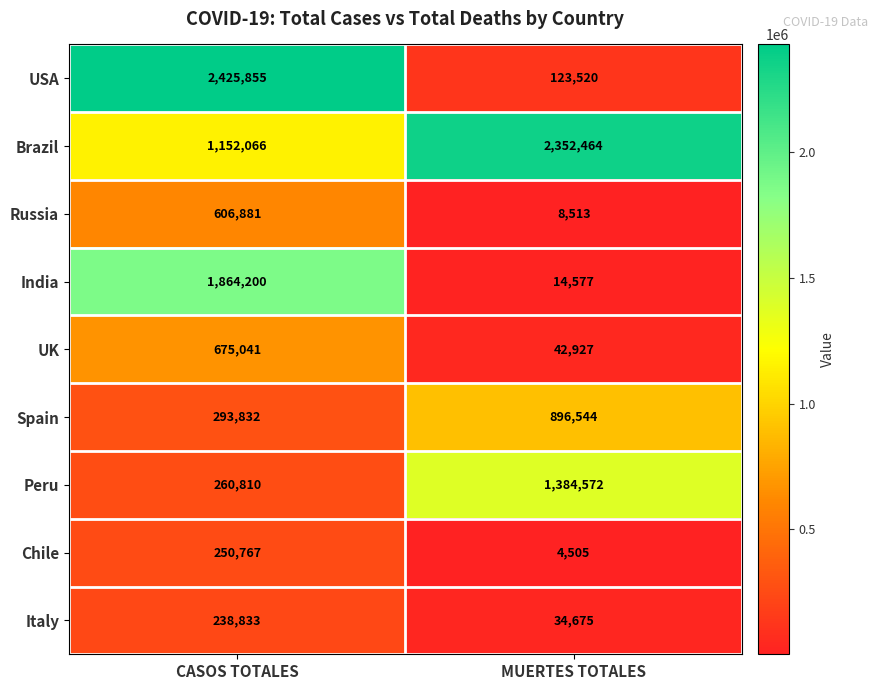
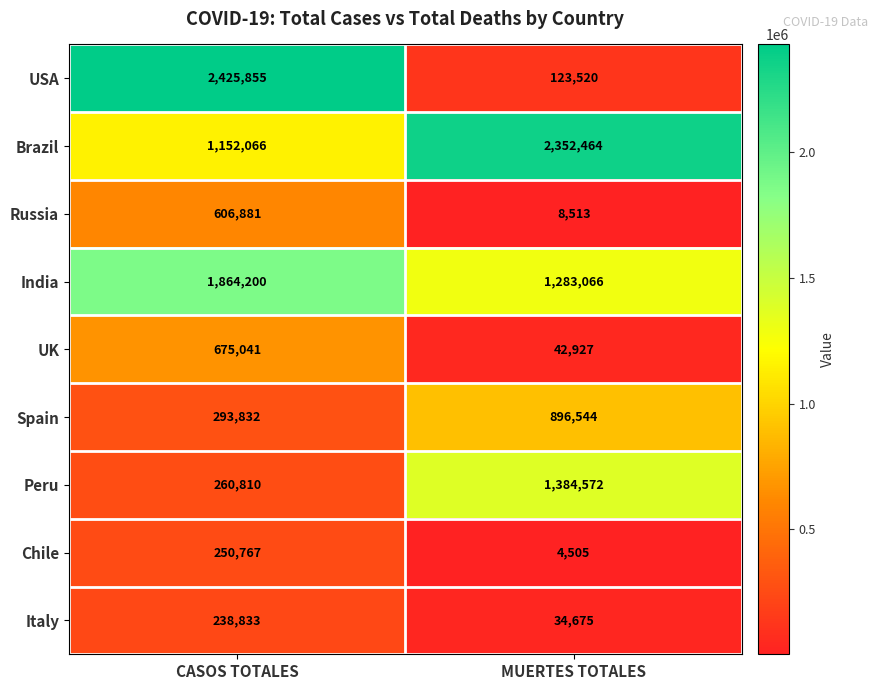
India, MUERTES TOTALES: 14,577 -> 1,283,066
